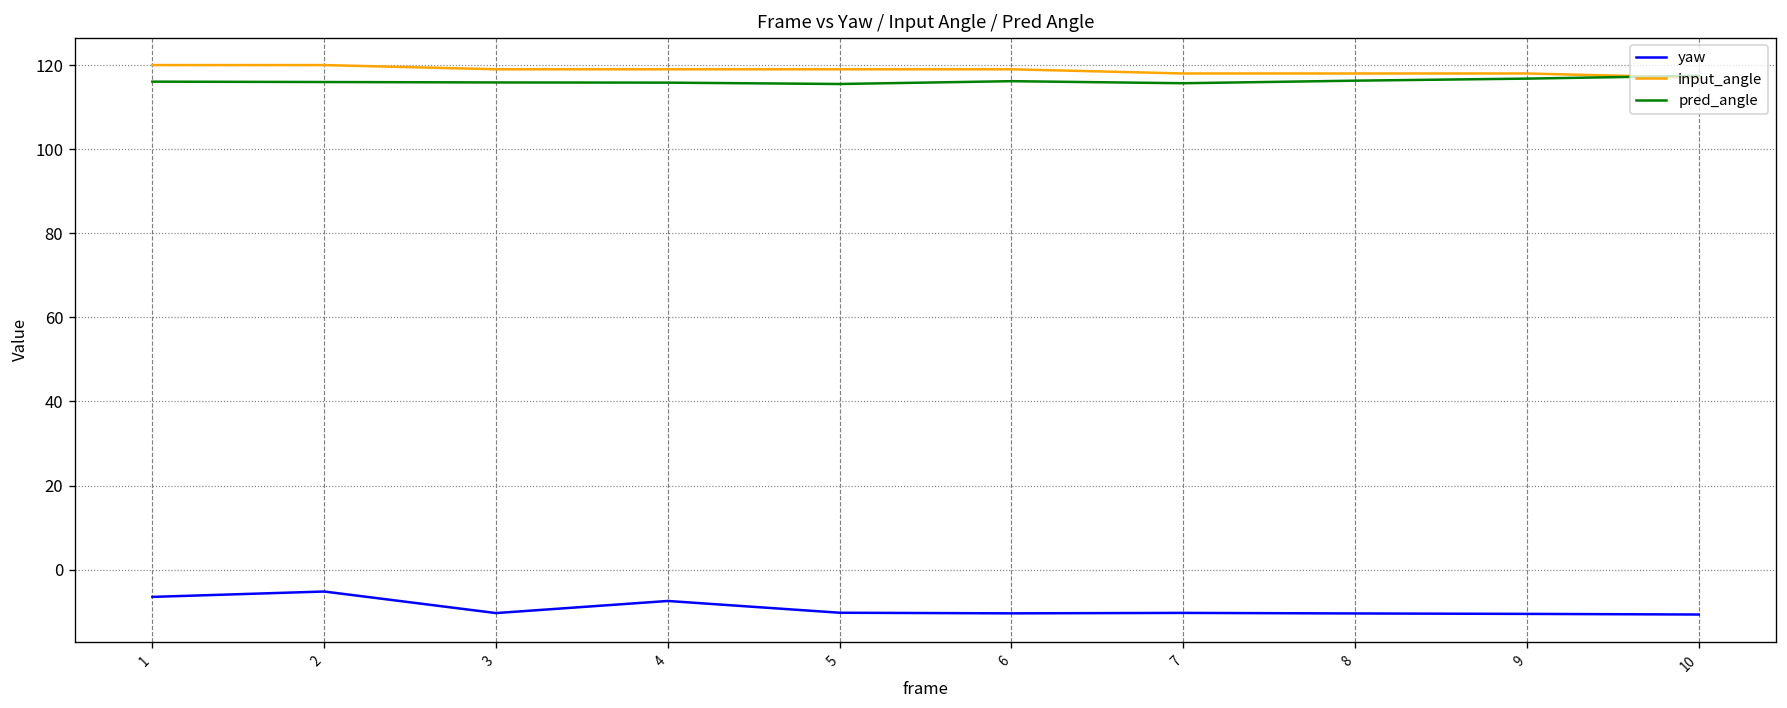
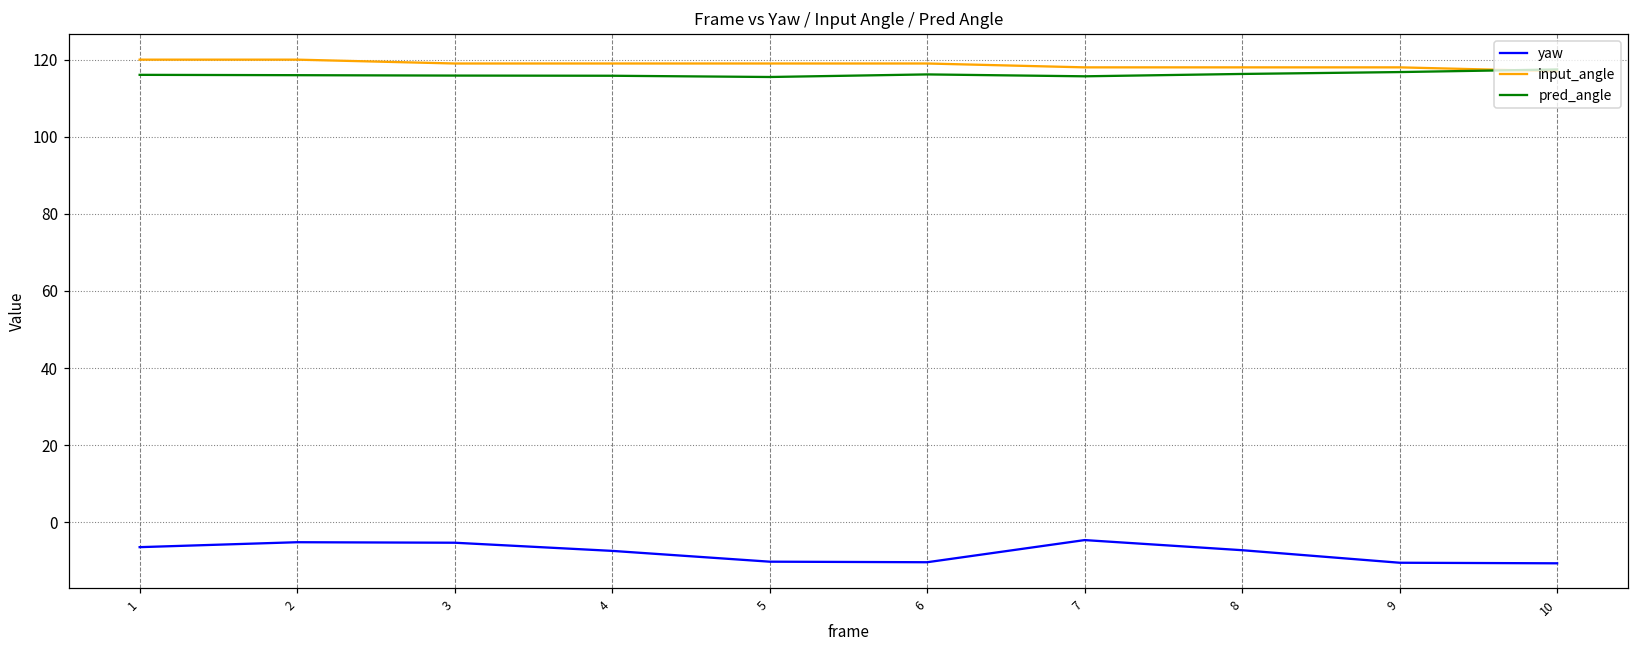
yaw, 3: -10 -> -5
yaw, 7: -10 -> -5
yaw, 8: -10 -> -7
